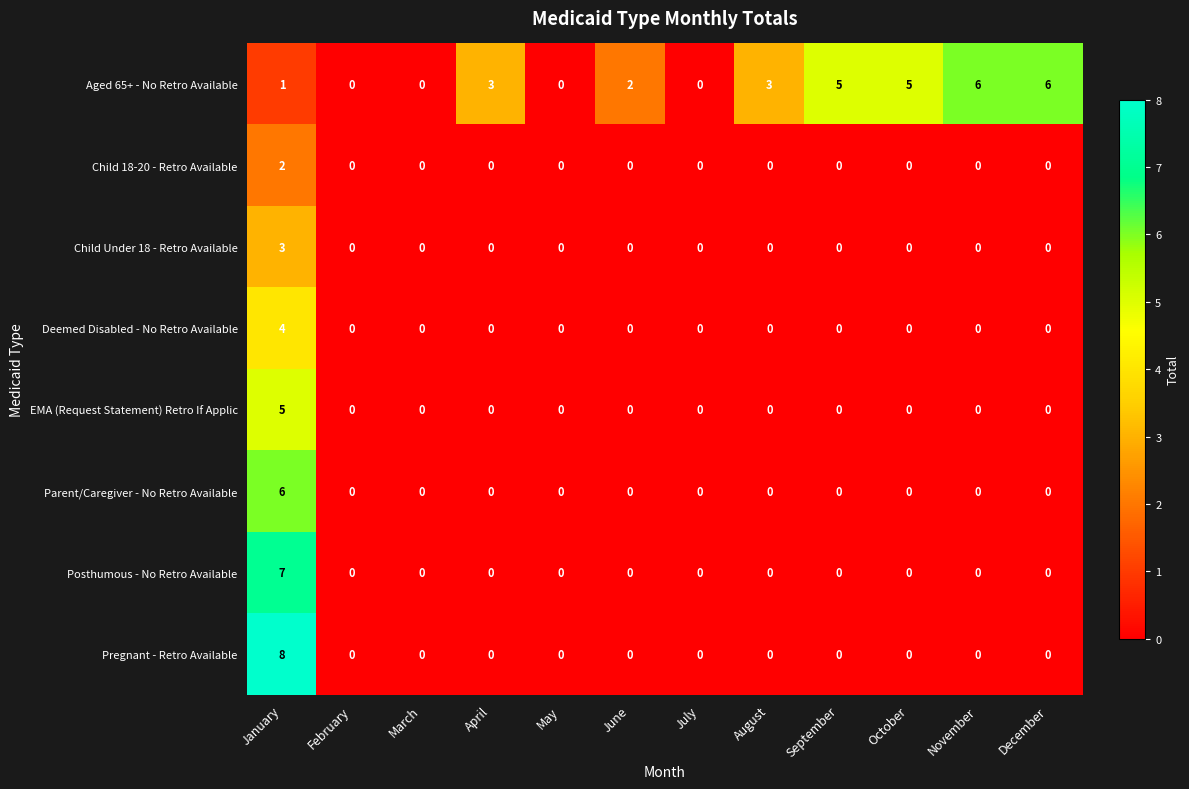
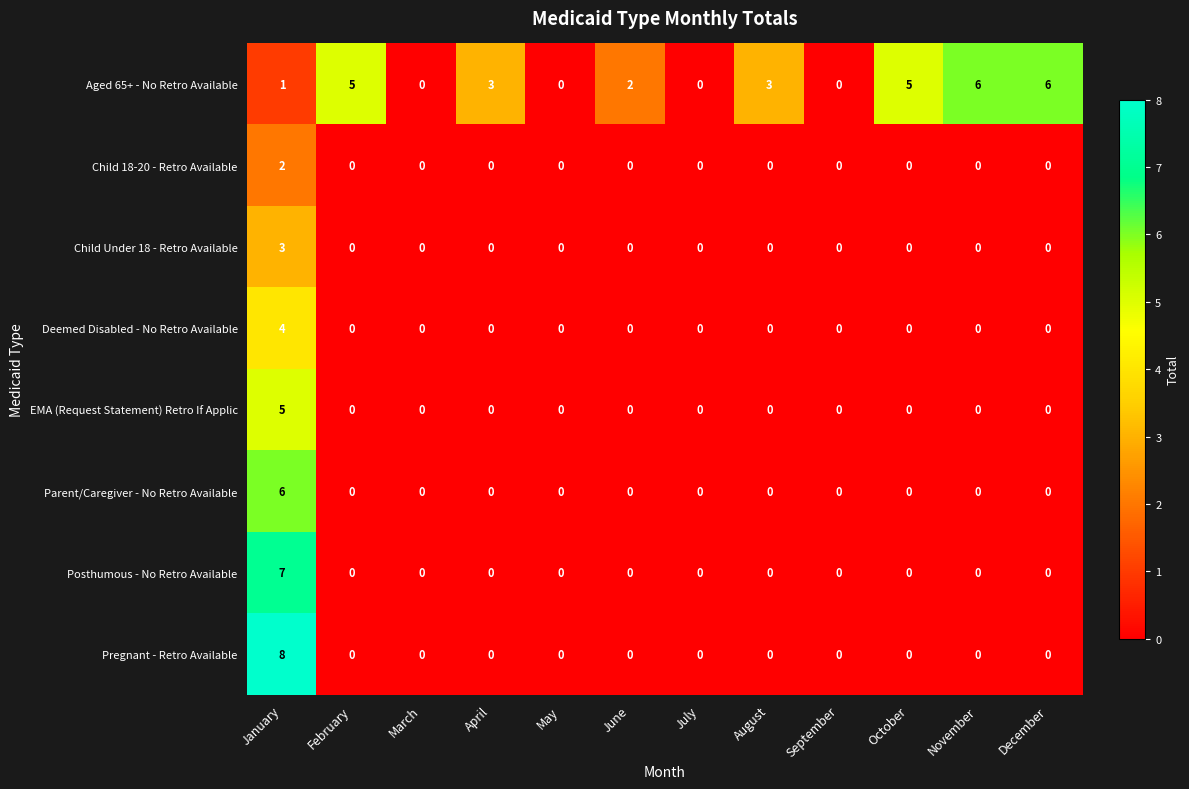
Aged 65+ - No Retro Available, February: 0 -> 5
Aged 65+ - No Retro Available, September: 5 -> 0
